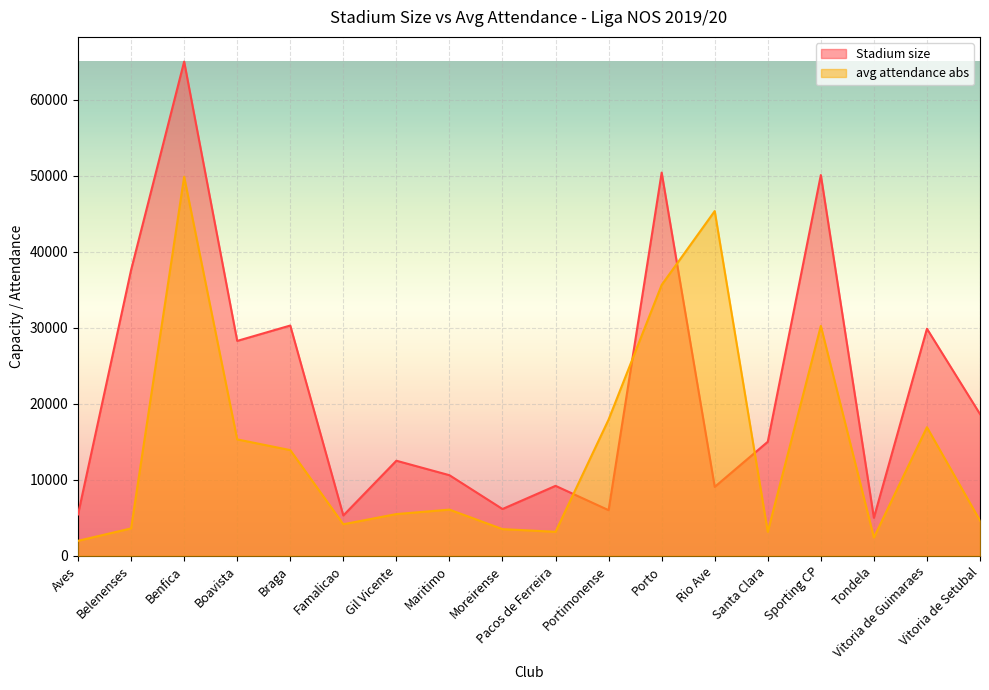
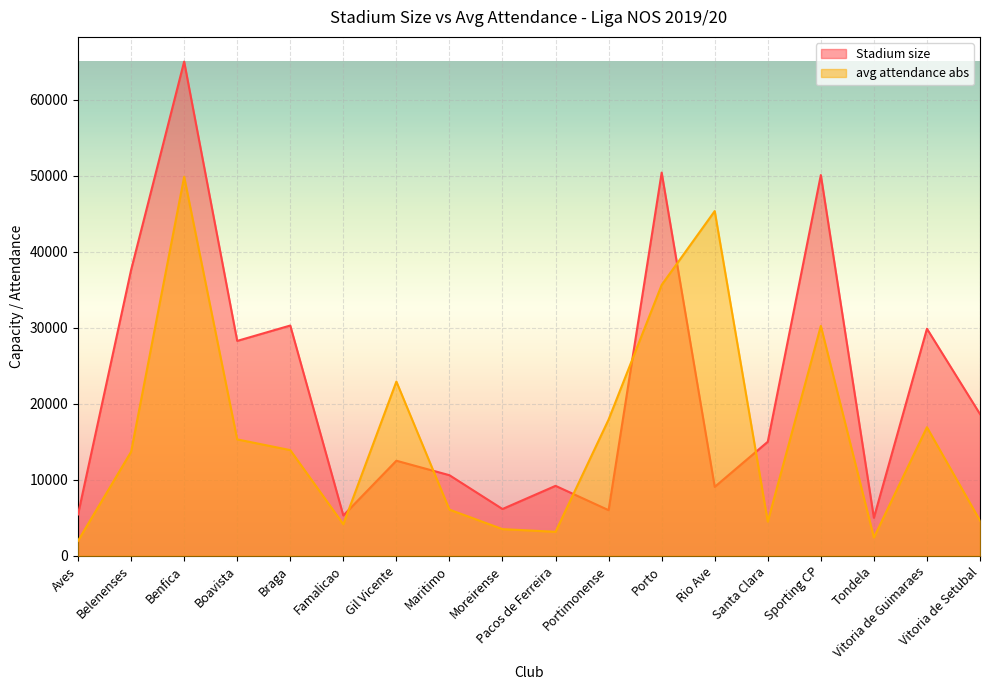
avg attendance abs, Belenenses: 4000 -> 14000
avg attendance abs, Gil Vicente: 5000 -> 23000
avg attendance abs, Santa Clara: 3000 -> 4000
